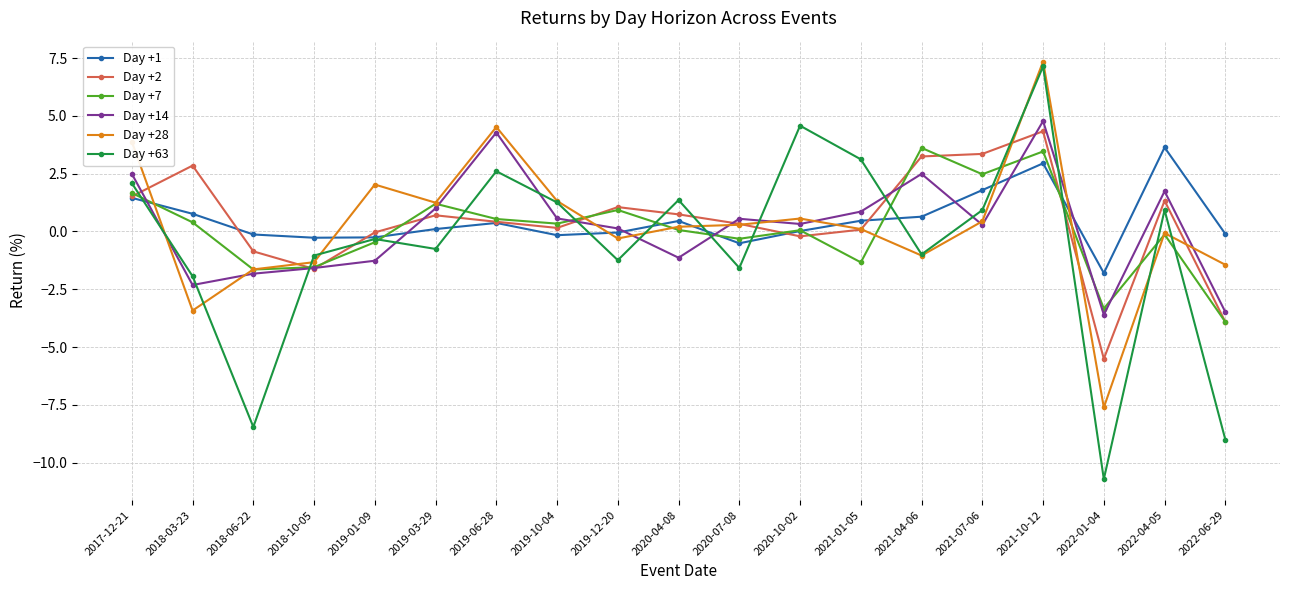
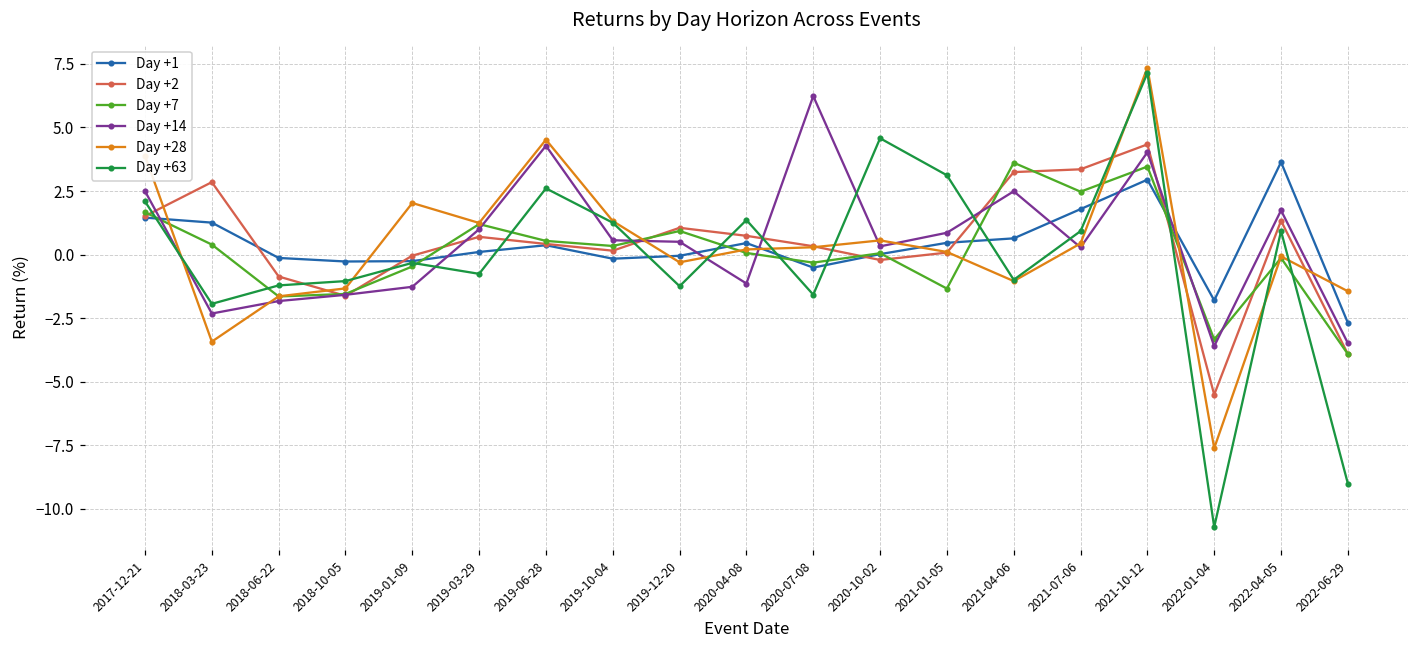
Day +1, 2018-03-23: 0.8 -> 1.3
Day +63, 2018-06-22: -8.5 -> -1.2
Day +14, 2019-12-20: 0.1 -> 0.5
Day +14, 2020-07-08: 0.5 -> 6.2
Day +14, 2021-10-12: 4.8 -> 4.0
Day +1, 2022-06-29: -0.1 -> -2.7
